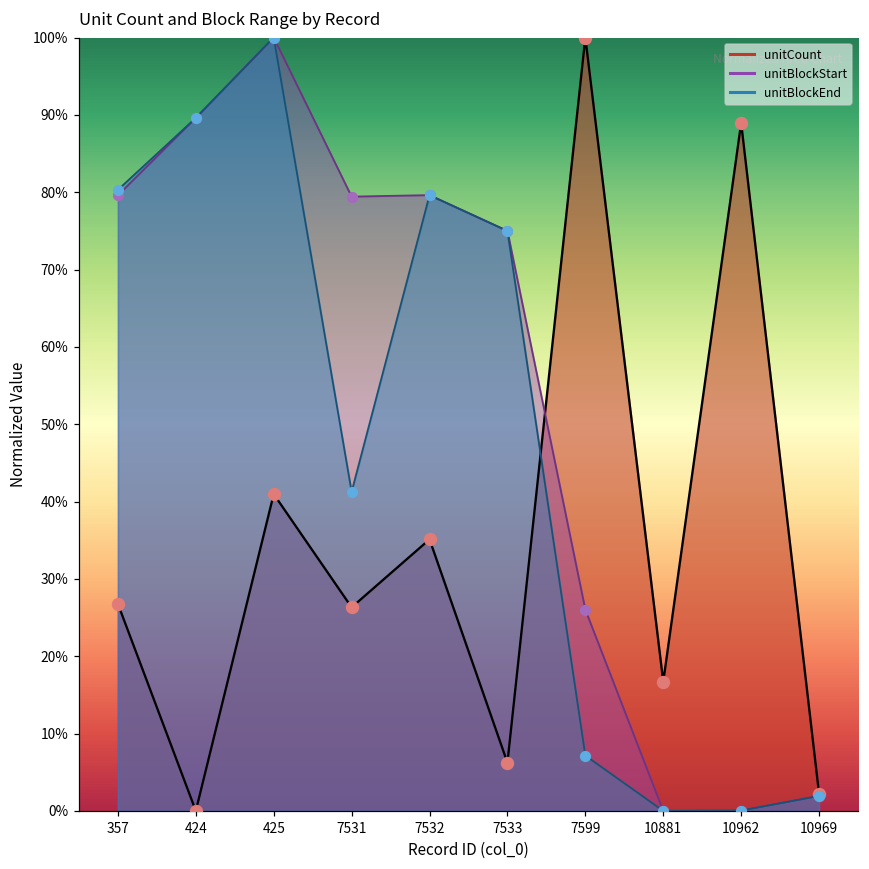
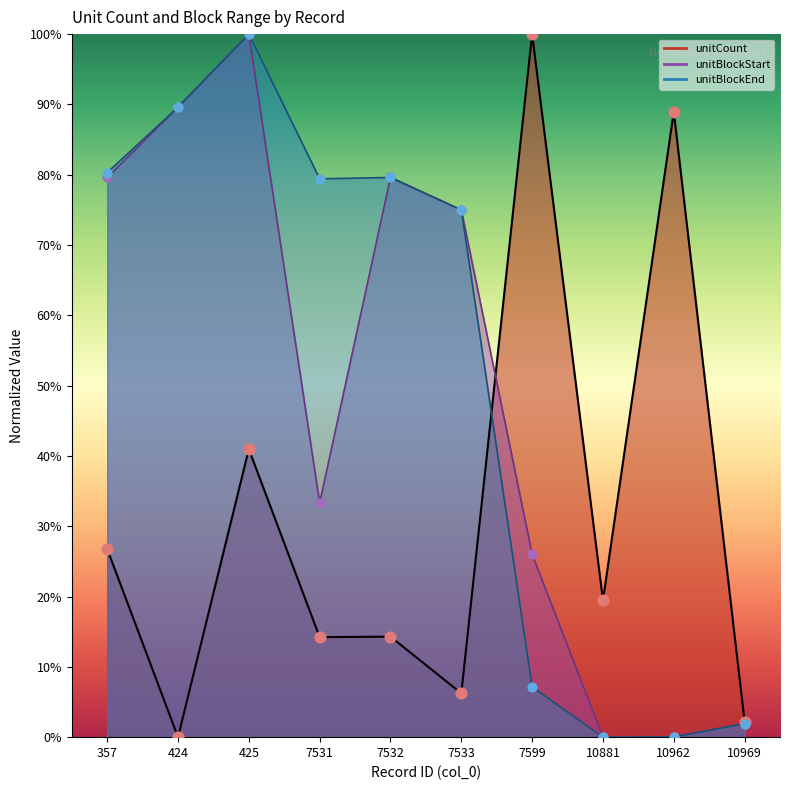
unitCount, 7531: 26% -> 14%
unitBlockStart, 7531: 79% -> 33%
unitBlockEnd, 7531: 41% -> 79%
unitCount, 7532: 35% -> 14%
unitCount, 10881: 17% -> 19%
